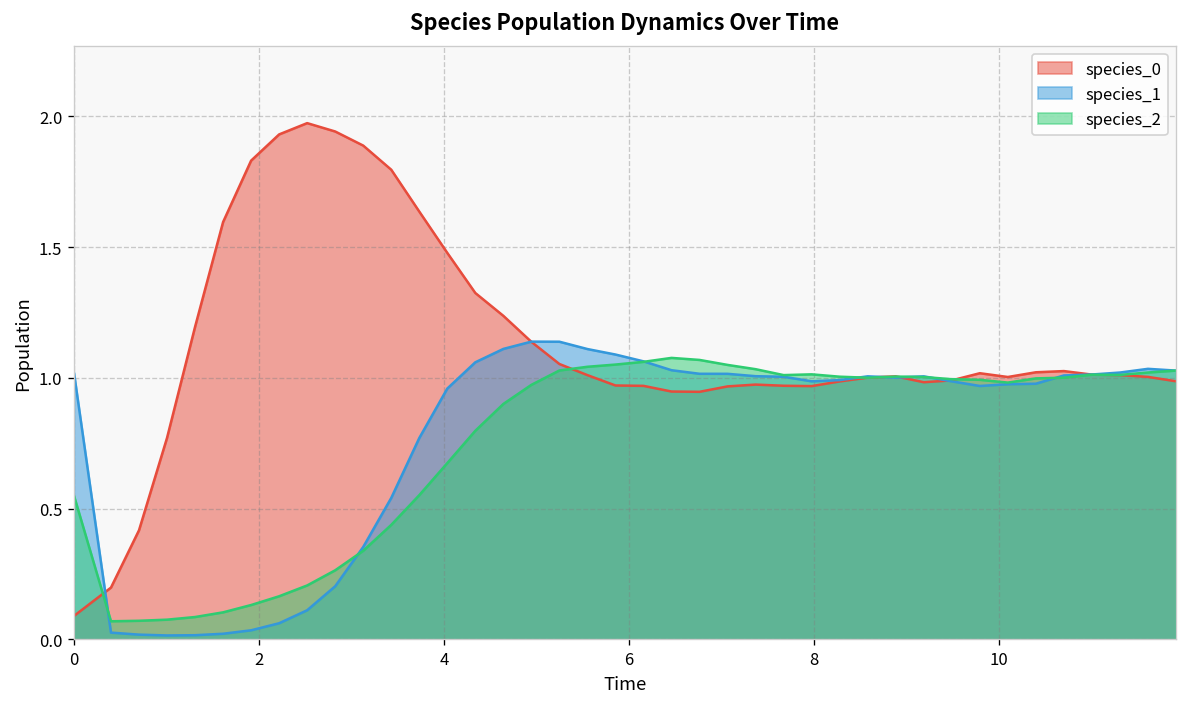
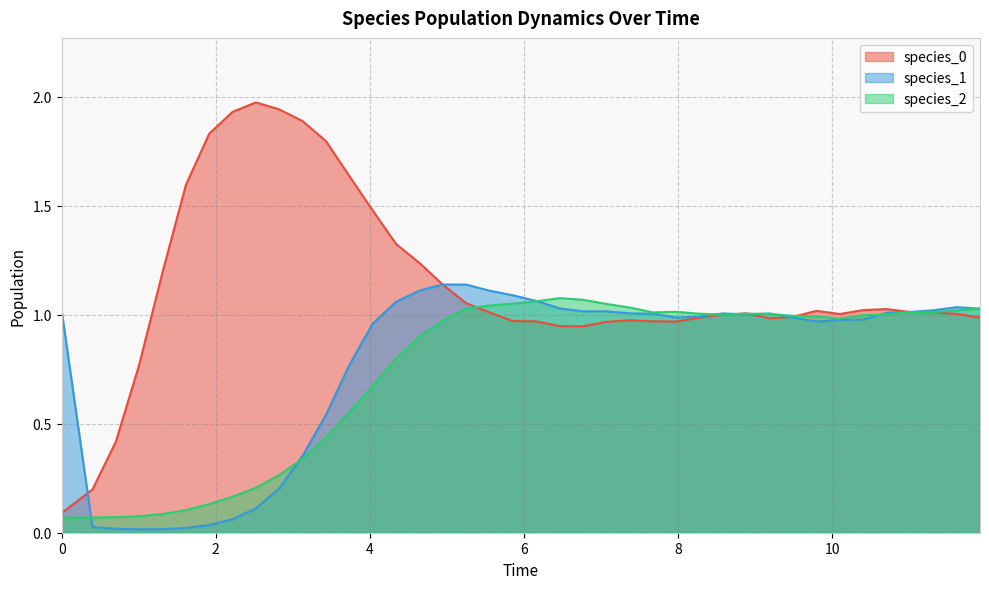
species_2, 0: 0.55 -> 0.07
